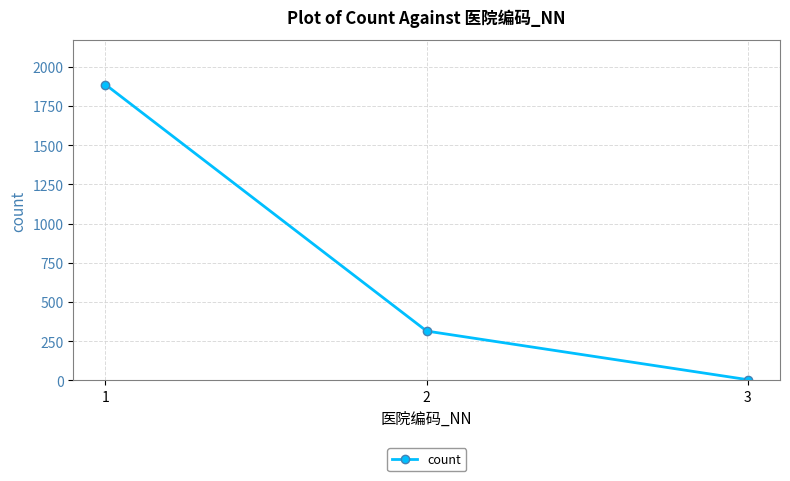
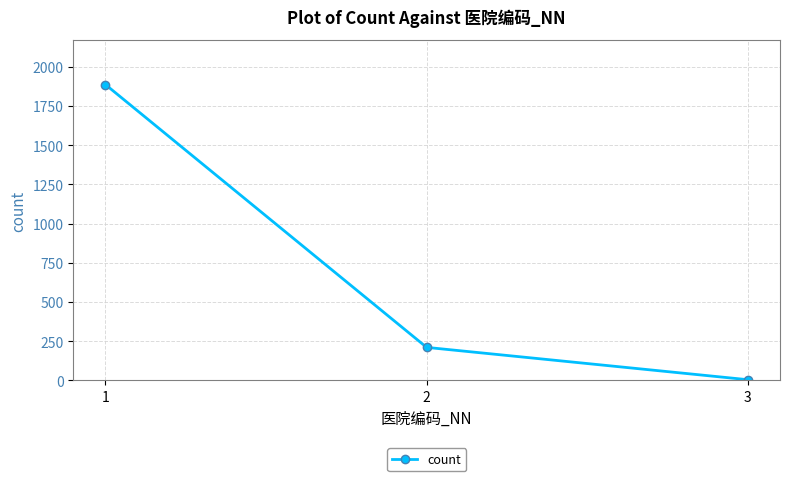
2: 320 -> 210
